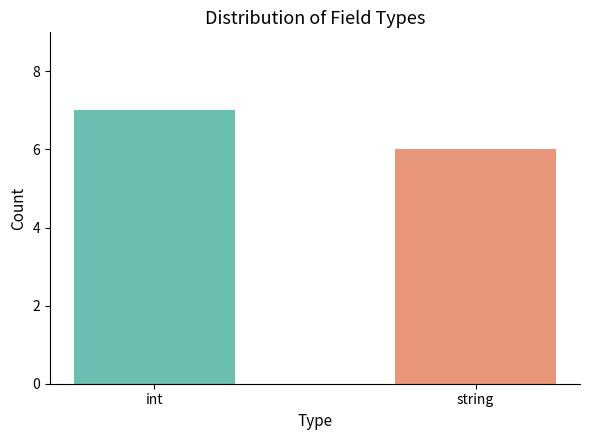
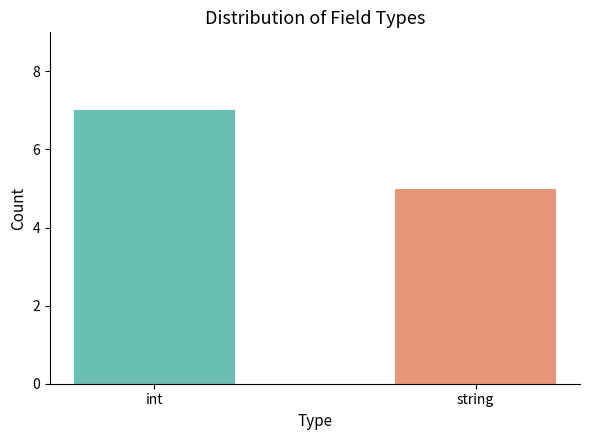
string: 6 -> 5
